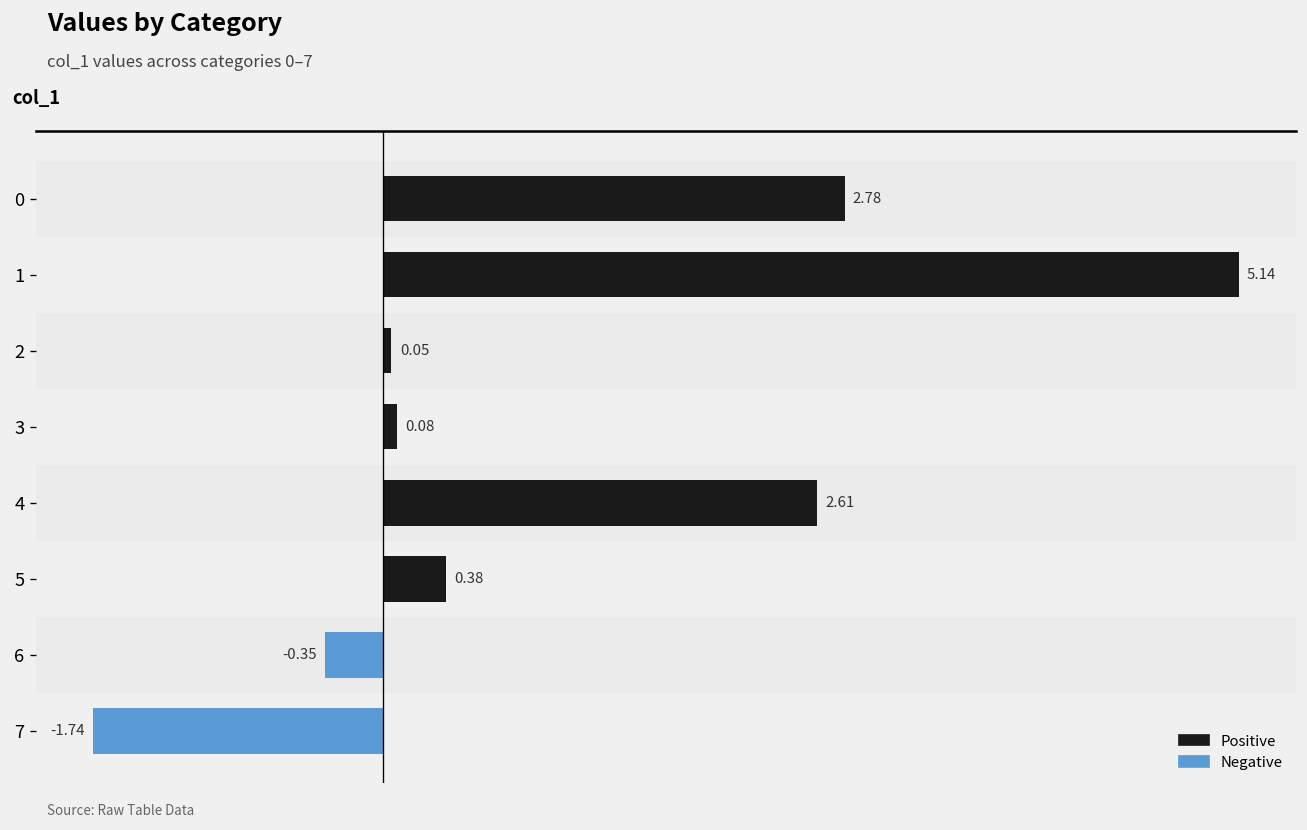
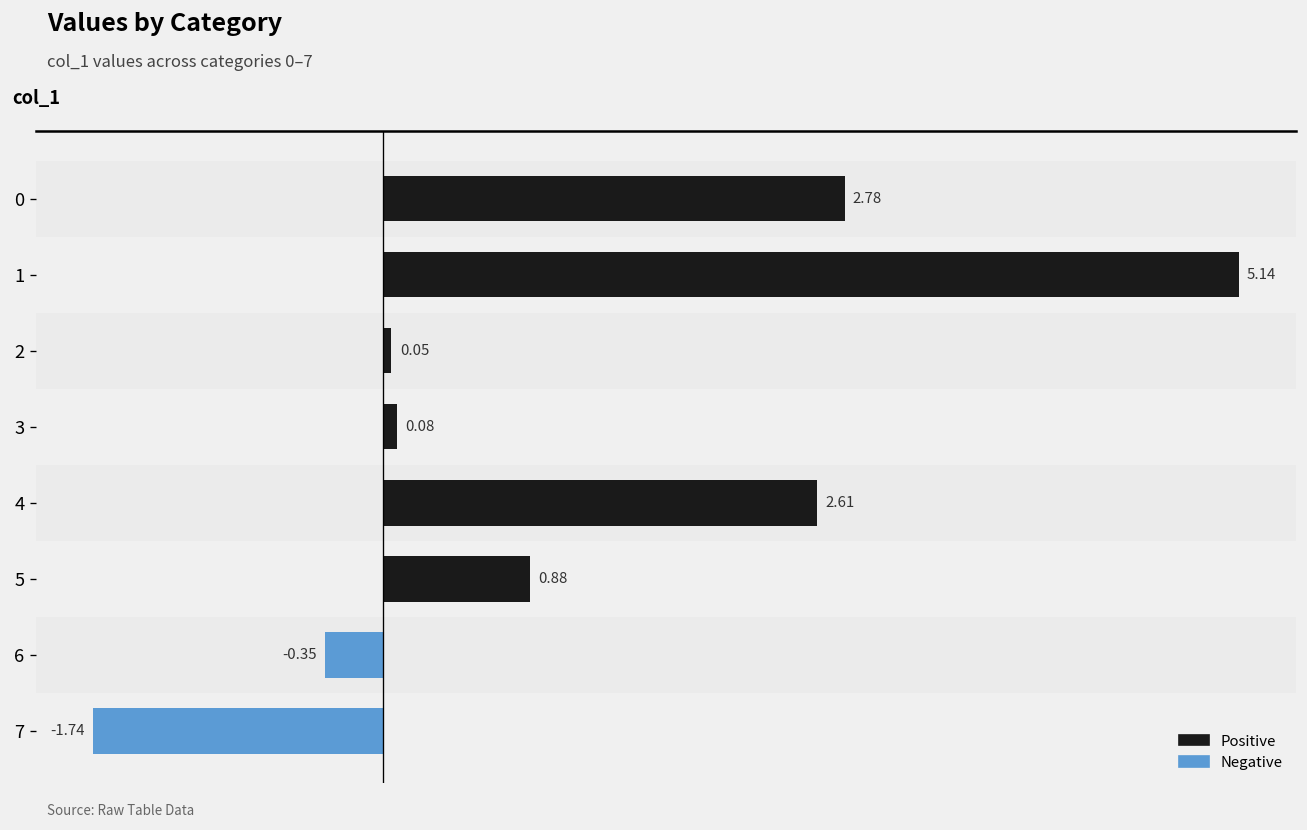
5: 0.38 -> 0.88
